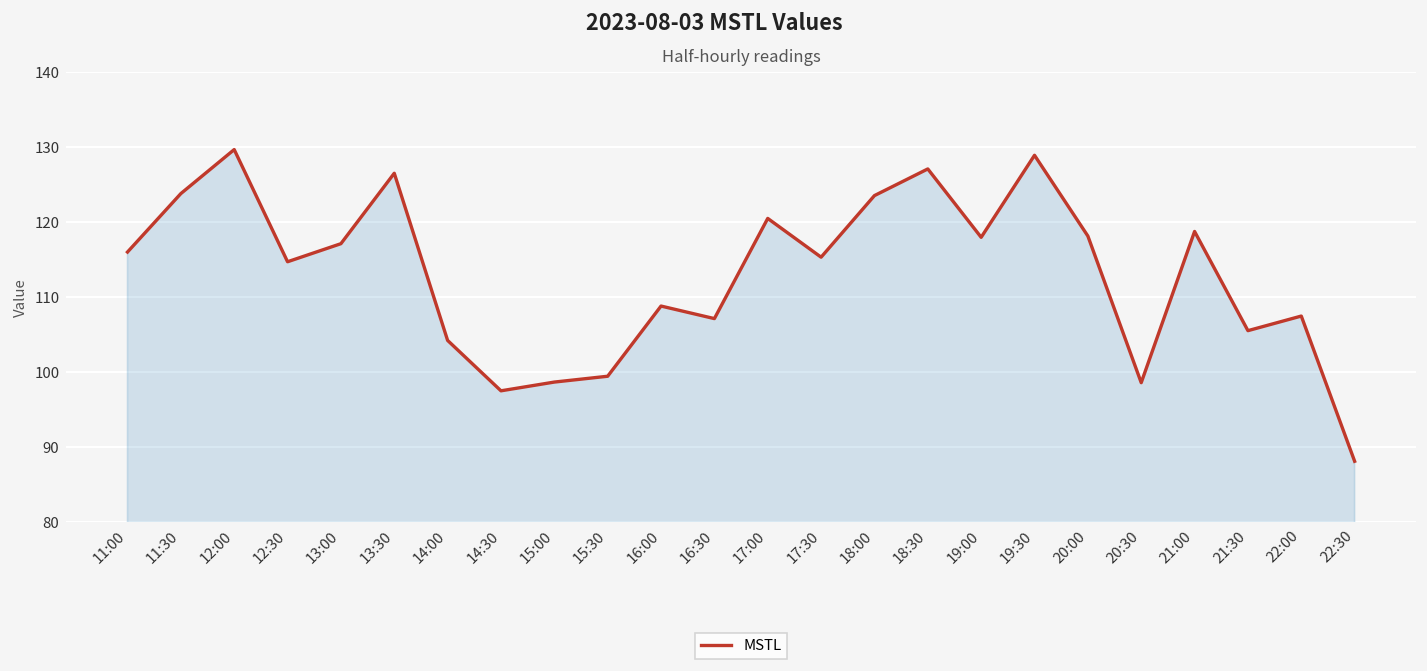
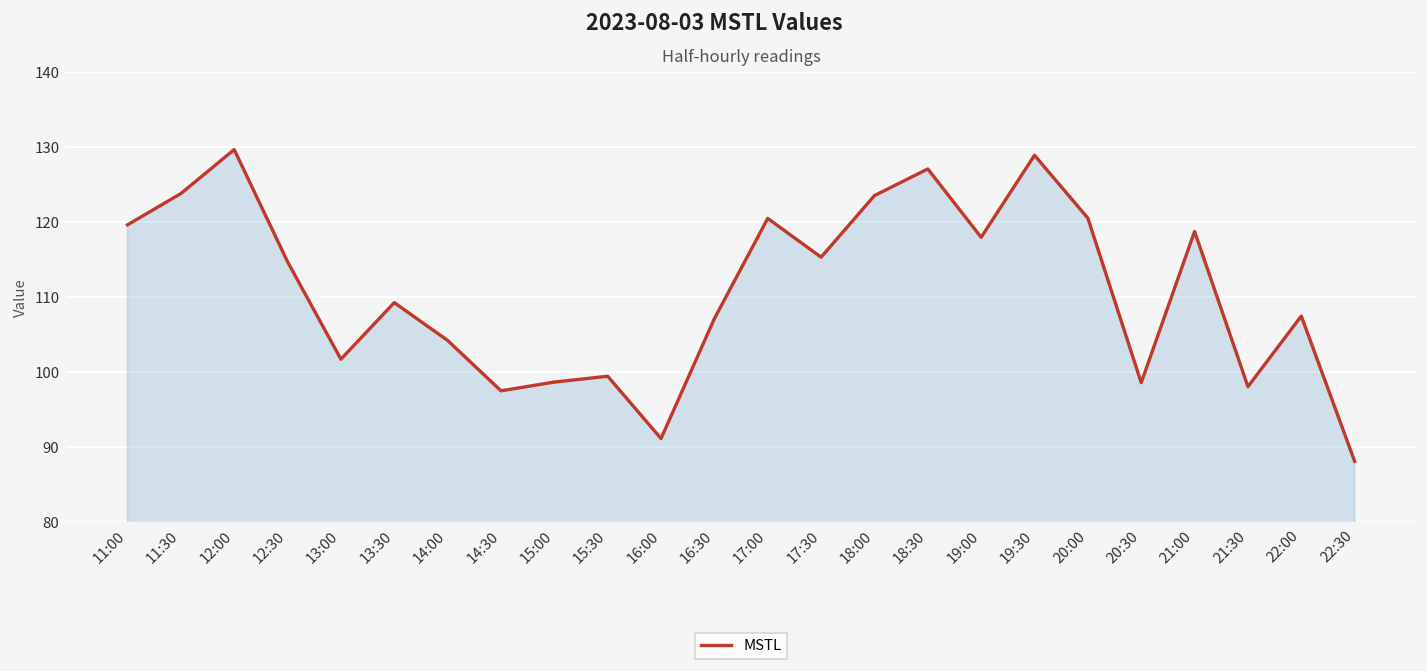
11:00: 116 -> 120
13:00: 117 -> 102
13:30: 127 -> 109
16:00: 109 -> 91
20:00: 118 -> 121
21:30: 106 -> 98
